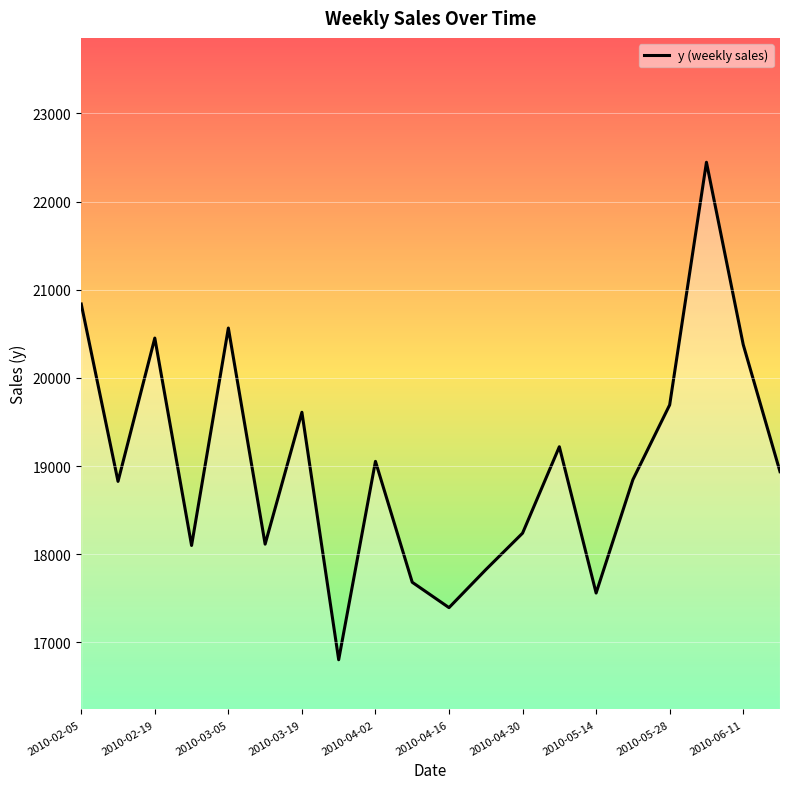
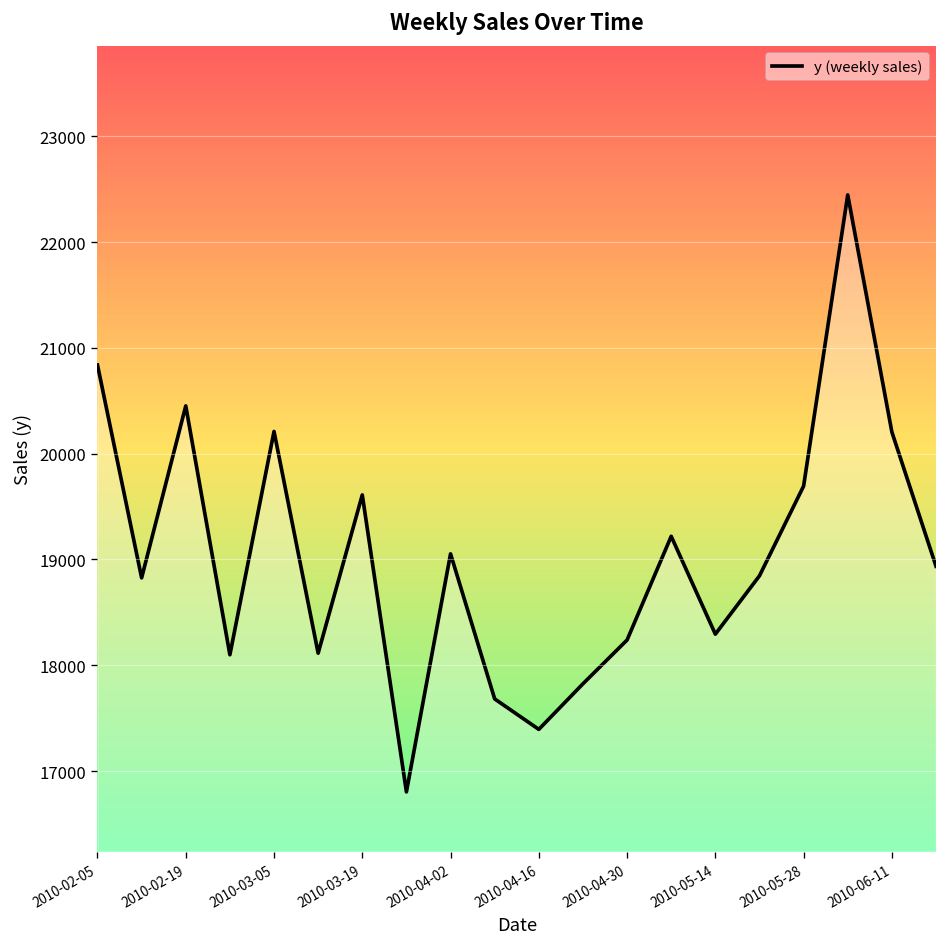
2010-03-05: 20600 -> 20200
2010-05-14: 17600 -> 18300
2010-06-11: 20400 -> 20200
